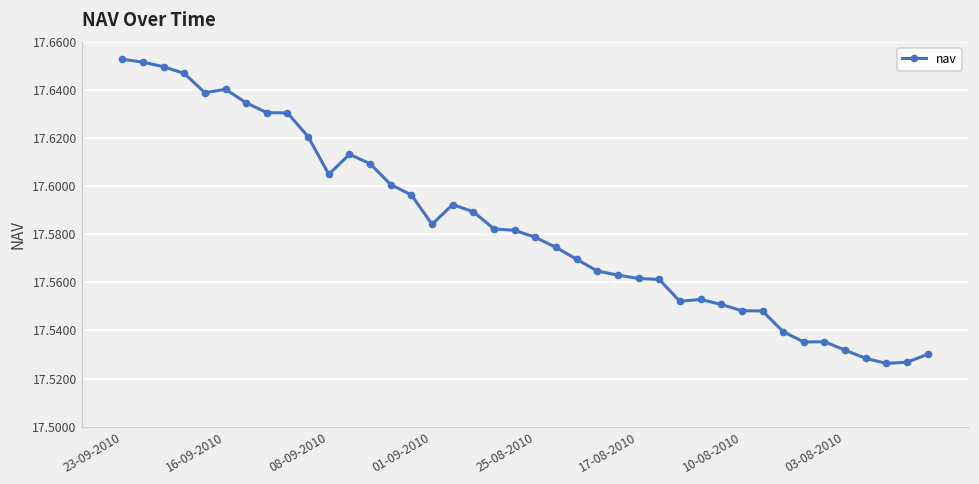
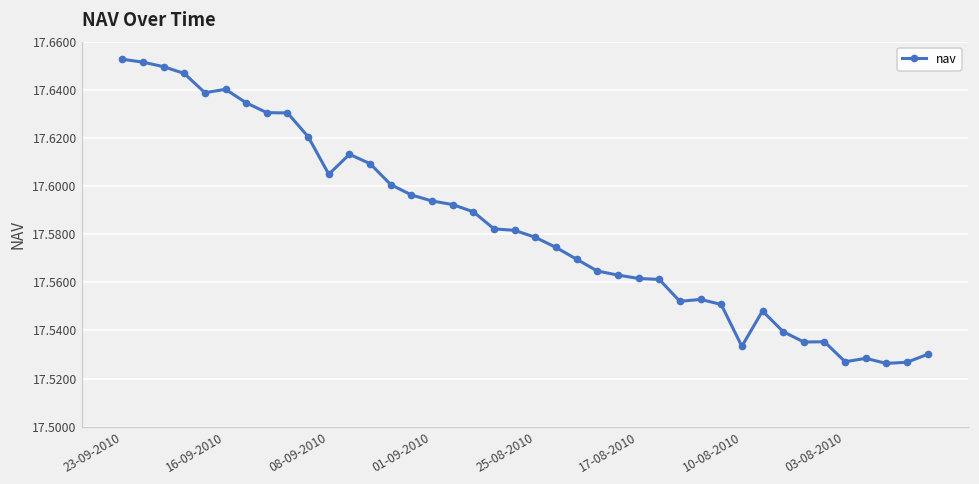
01-09-2010: 17.584 -> 17.594
10-08-2010: 17.548 -> 17.533
03-08-2010: 17.532 -> 17.527
